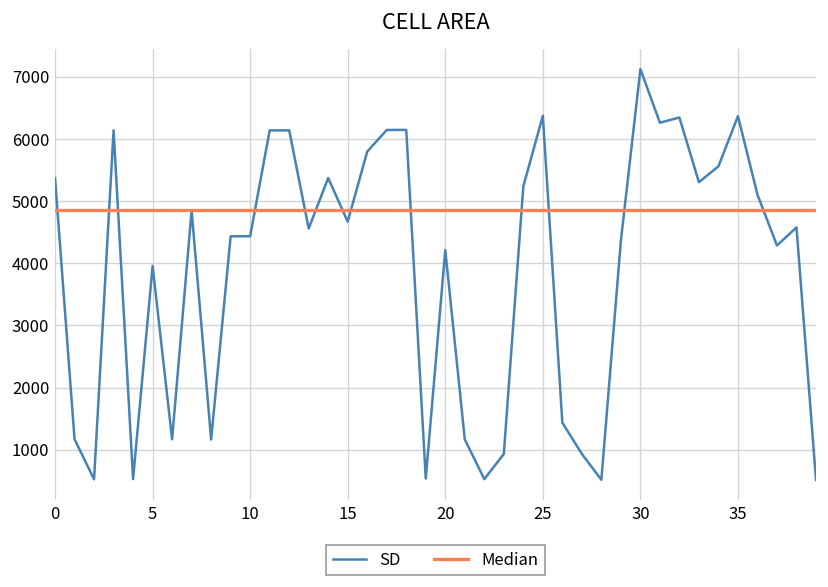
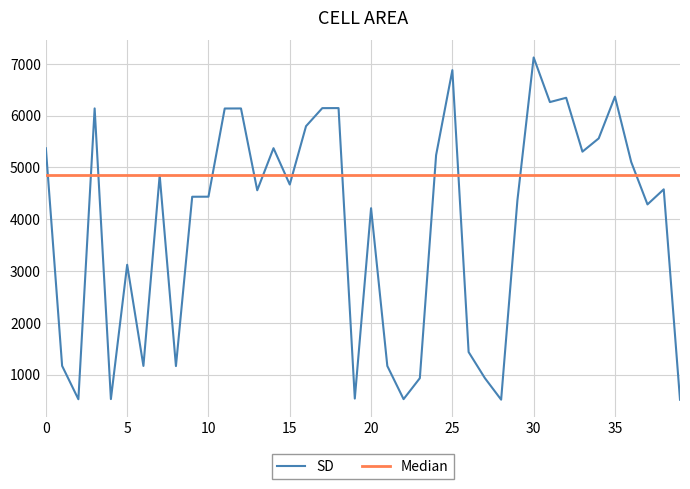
SD, 5: 4000 -> 3100
SD, 25: 6400 -> 6900
